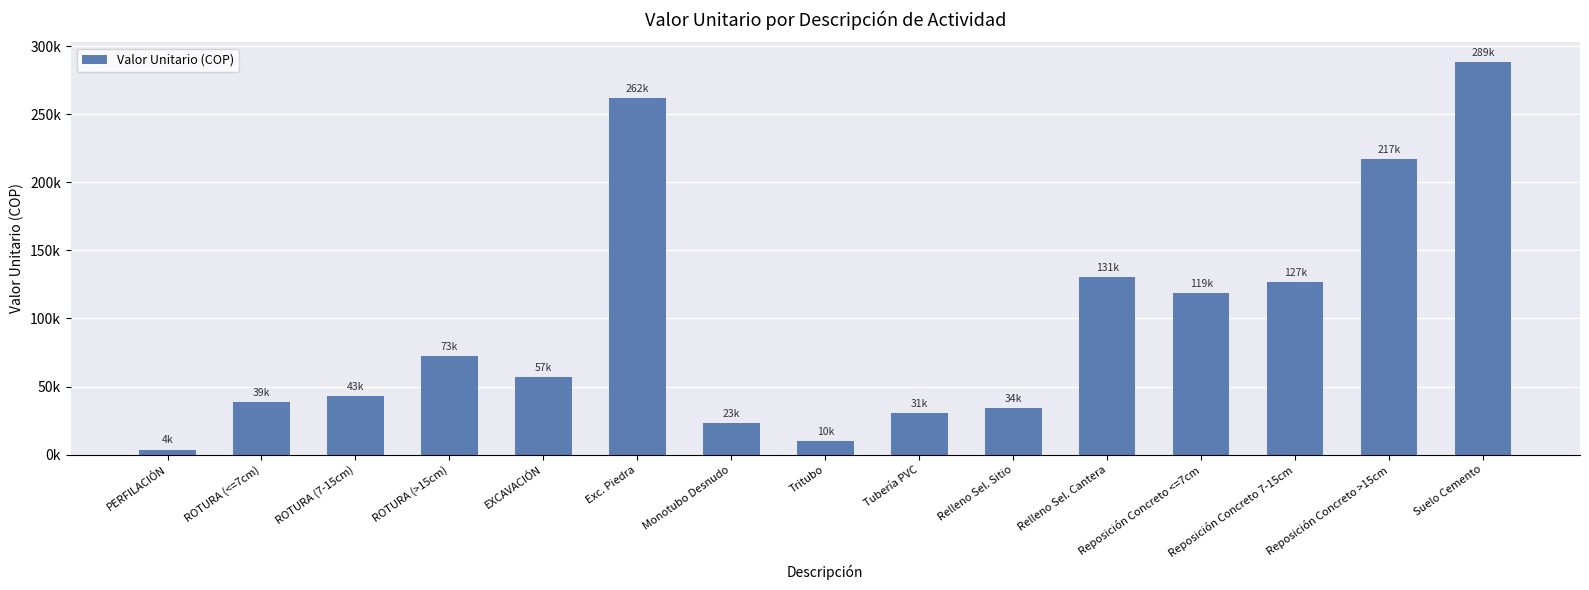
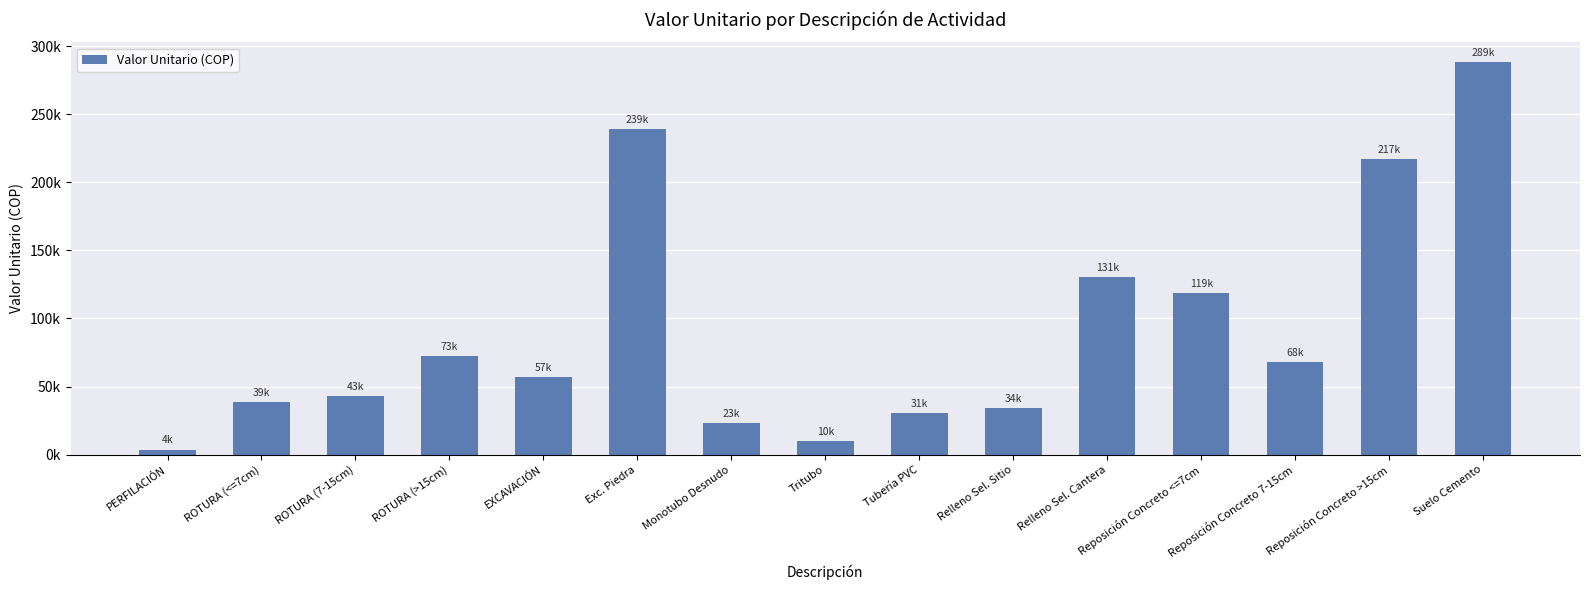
Exc. Piedra: 262k -> 239k
Reposición Concreto 7-15cm: 127k -> 68k
